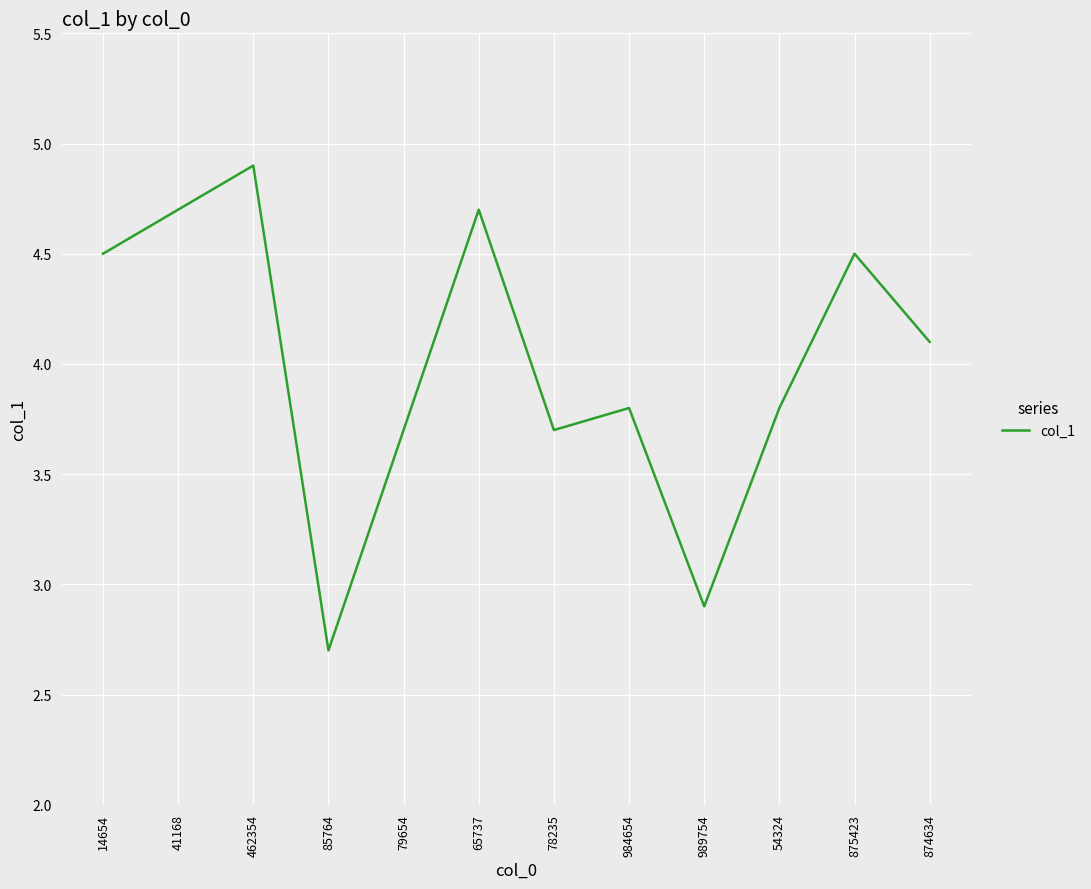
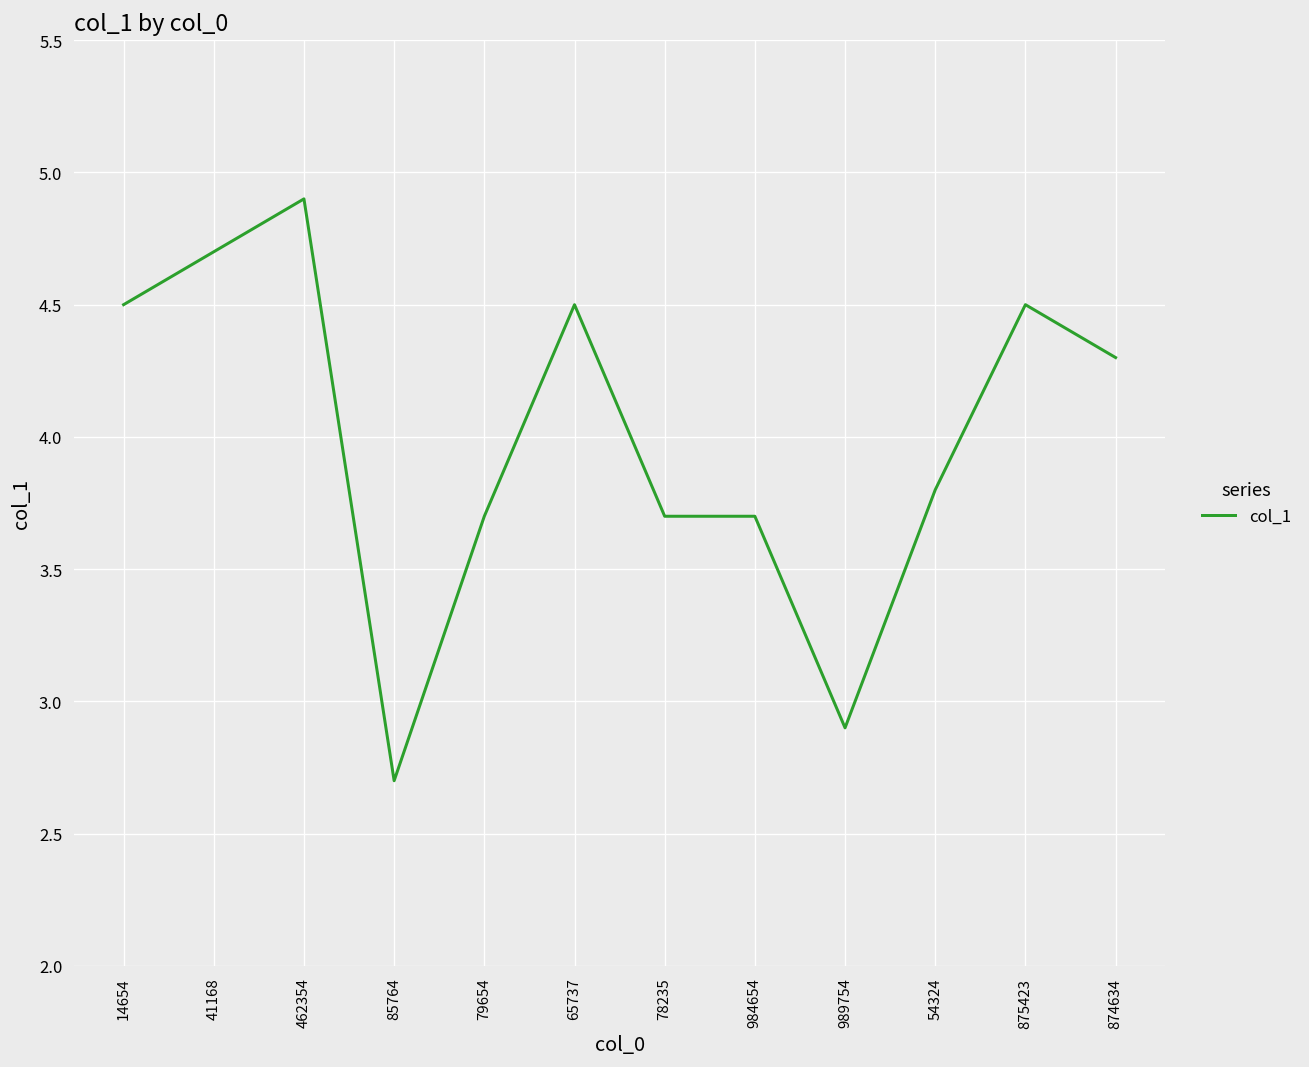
65737: 4.7 -> 4.5
984654: 3.8 -> 3.7
874634: 4.1 -> 4.3
